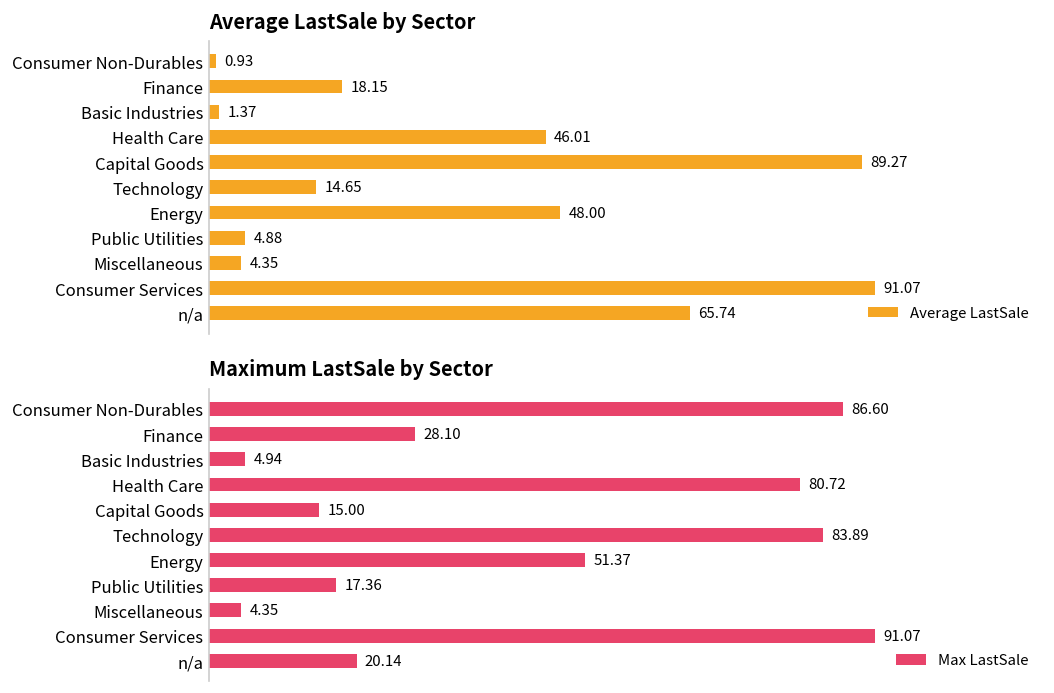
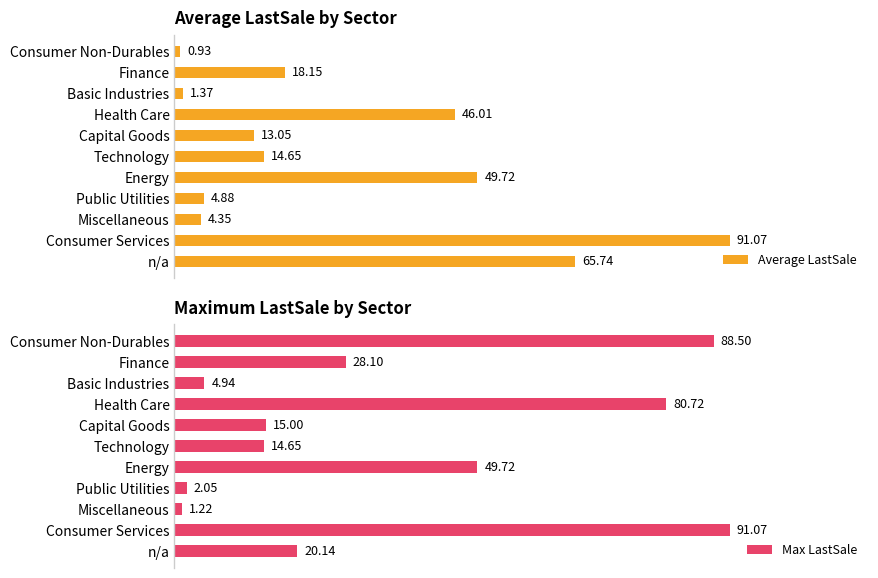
Average LastSale by Sector, Capital Goods: 89.27 -> 13.05
Average LastSale by Sector, Energy: 48.00 -> 49.72
Maximum LastSale by Sector, Consumer Non-Durables: 86.60 -> 88.50
Maximum LastSale by Sector, Technology: 83.89 -> 14.65
Maximum LastSale by Sector, Energy: 51.37 -> 49.72
Maximum LastSale by Sector, Public Utilities: 17.36 -> 2.05
Maximum LastSale by Sector, Miscellaneous: 4.35 -> 1.22
